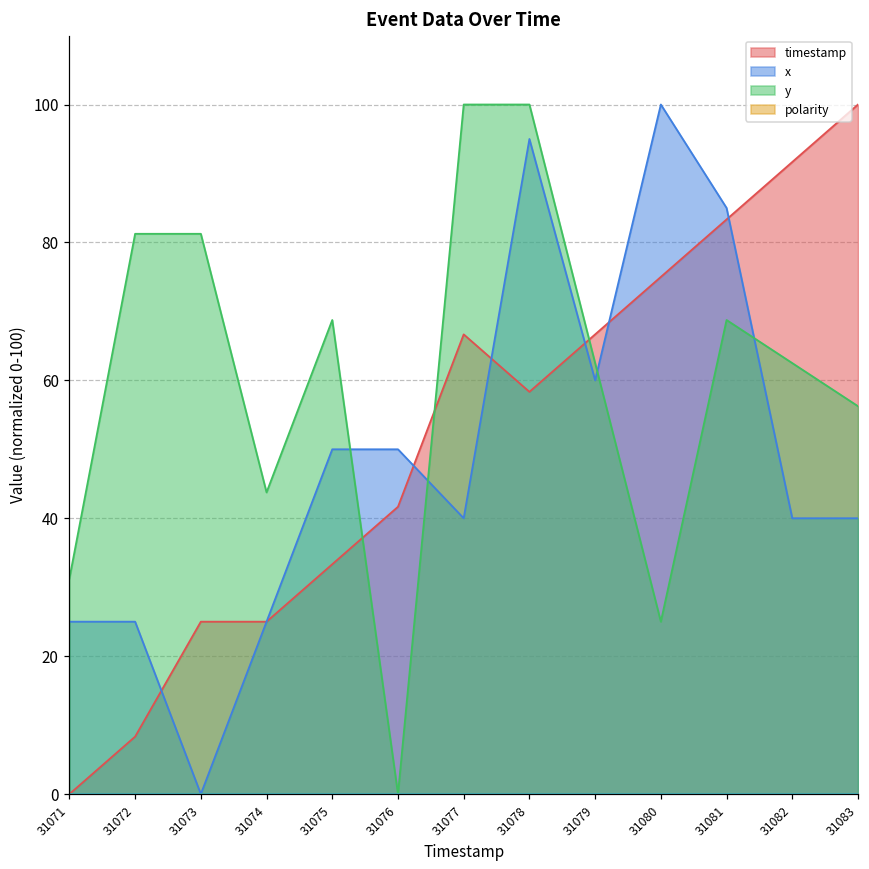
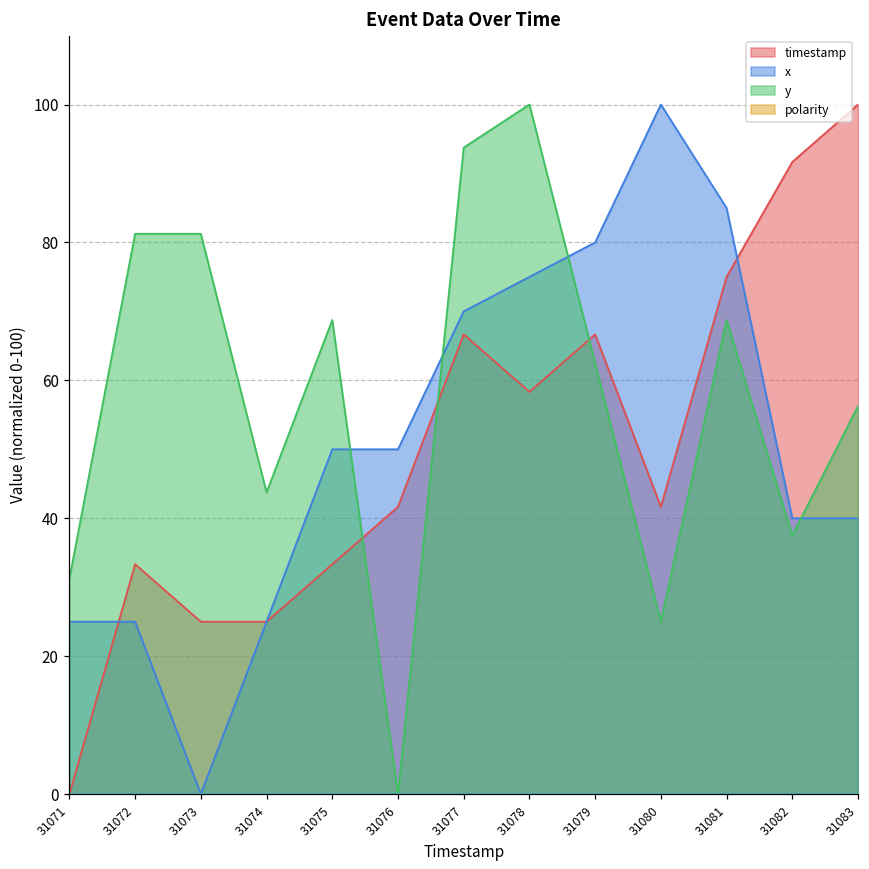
timestamp, 31072: 8 -> 33
x, 31077: 40 -> 70
y, 31077: 100 -> 94
x, 31078: 95 -> 75
x, 31079: 60 -> 80
timestamp, 31080: 75 -> 42
timestamp, 31081: 83 -> 75
y, 31082: 63 -> 38
